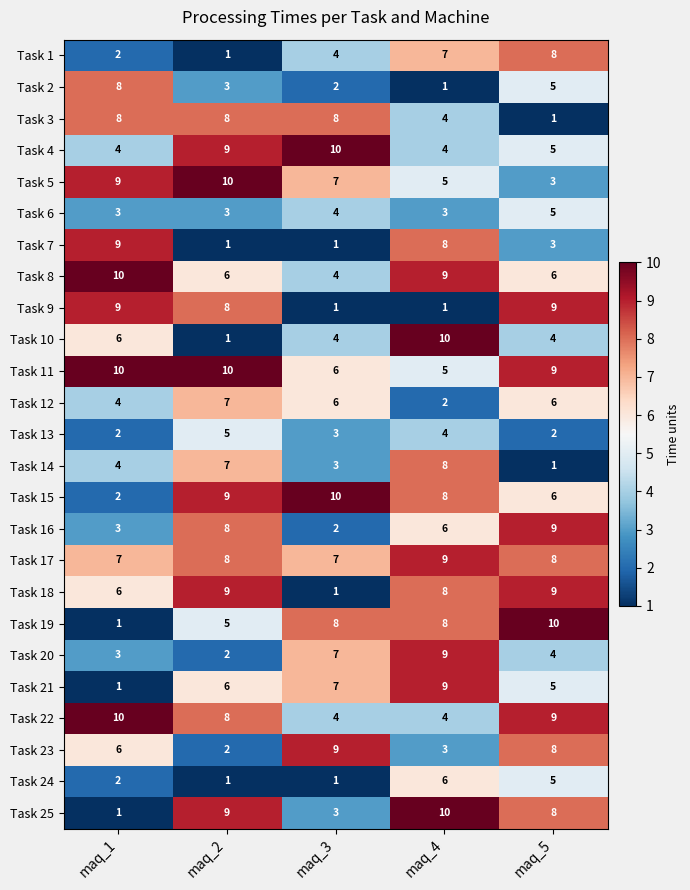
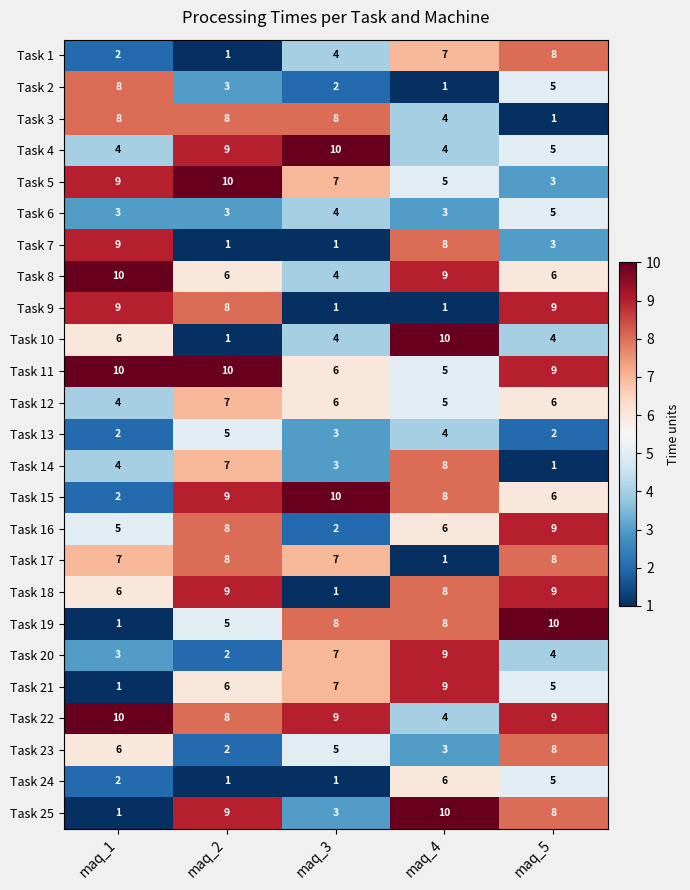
Task 12, maq_4: 2 -> 5
Task 16, maq_1: 3 -> 5
Task 17, maq_4: 9 -> 1
Task 22, maq_3: 4 -> 9
Task 23, maq_3: 9 -> 5
